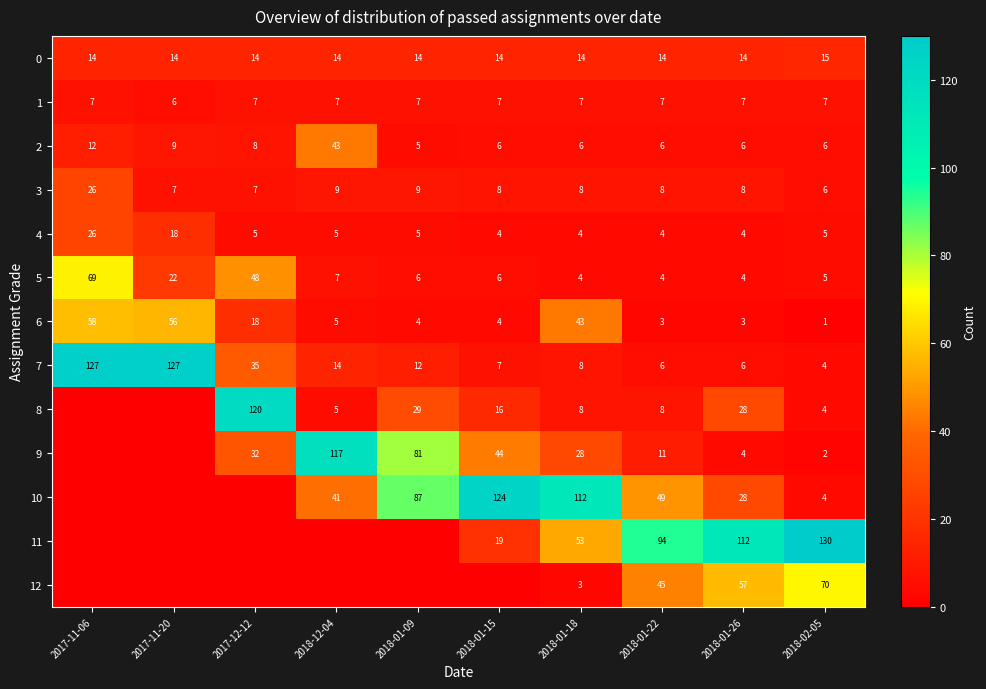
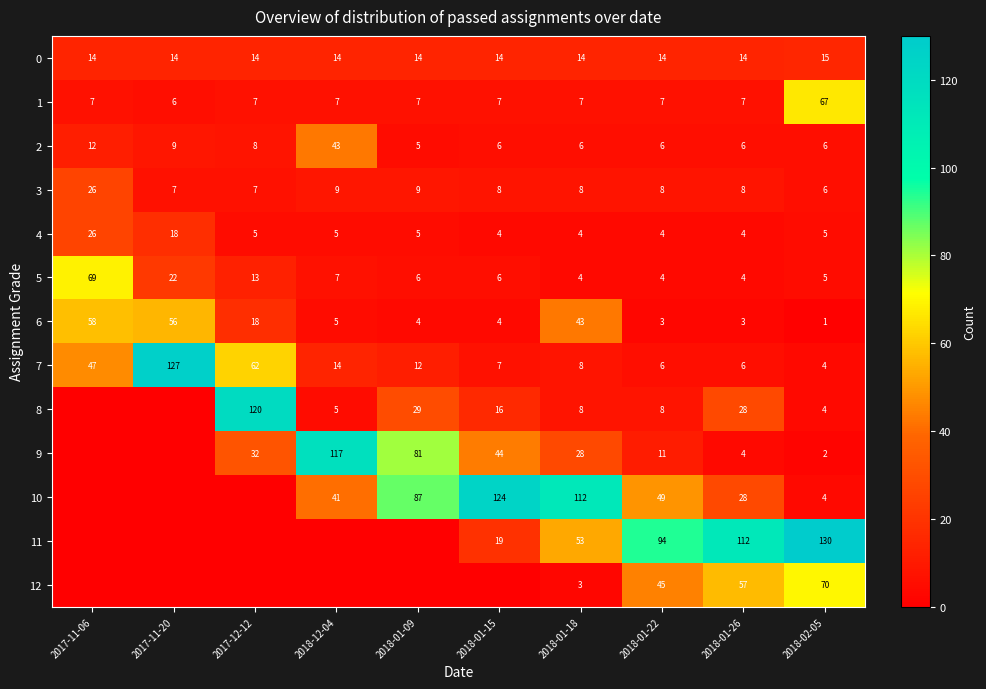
1, 2018-02-05: 7 -> 67
5, 2017-12-12: 48 -> 13
7, 2017-11-06: 127 -> 47
7, 2017-12-12: 35 -> 62
